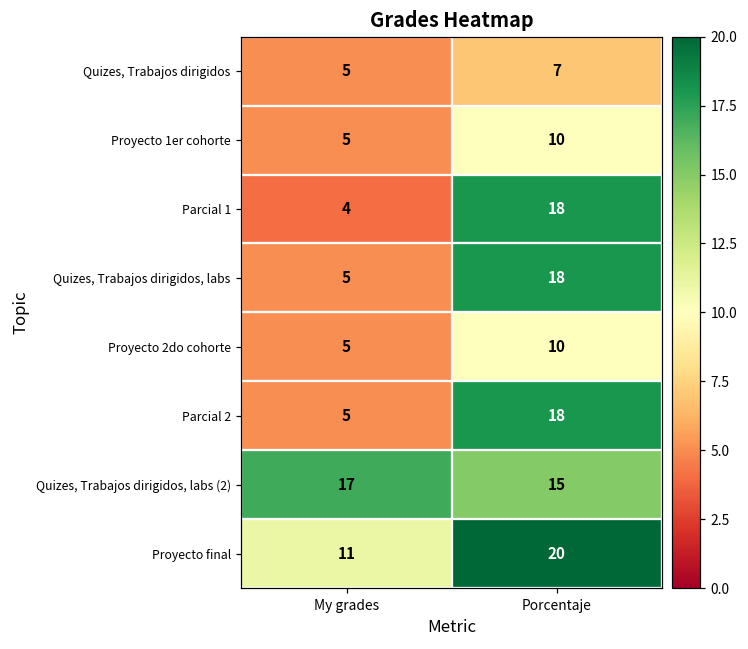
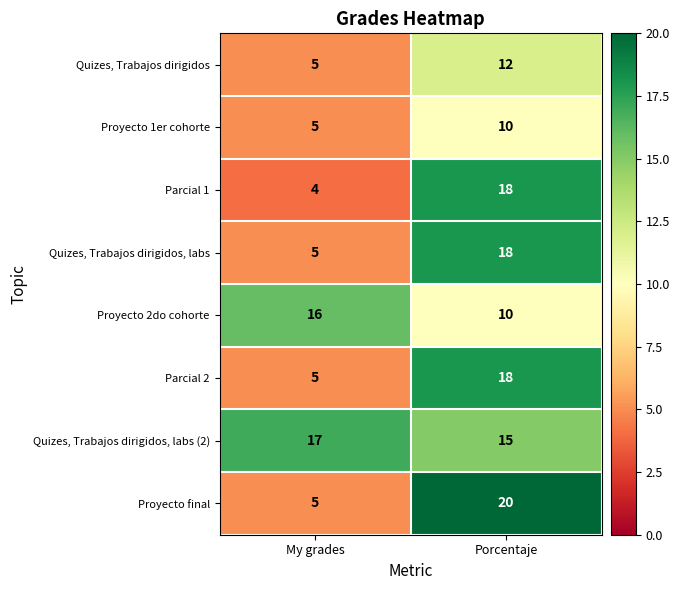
Quizes, Trabajos dirigidos, Porcentaje: 7 -> 12
Proyecto 2do cohorte, My grades: 5 -> 16
Proyecto final, My grades: 11 -> 5
